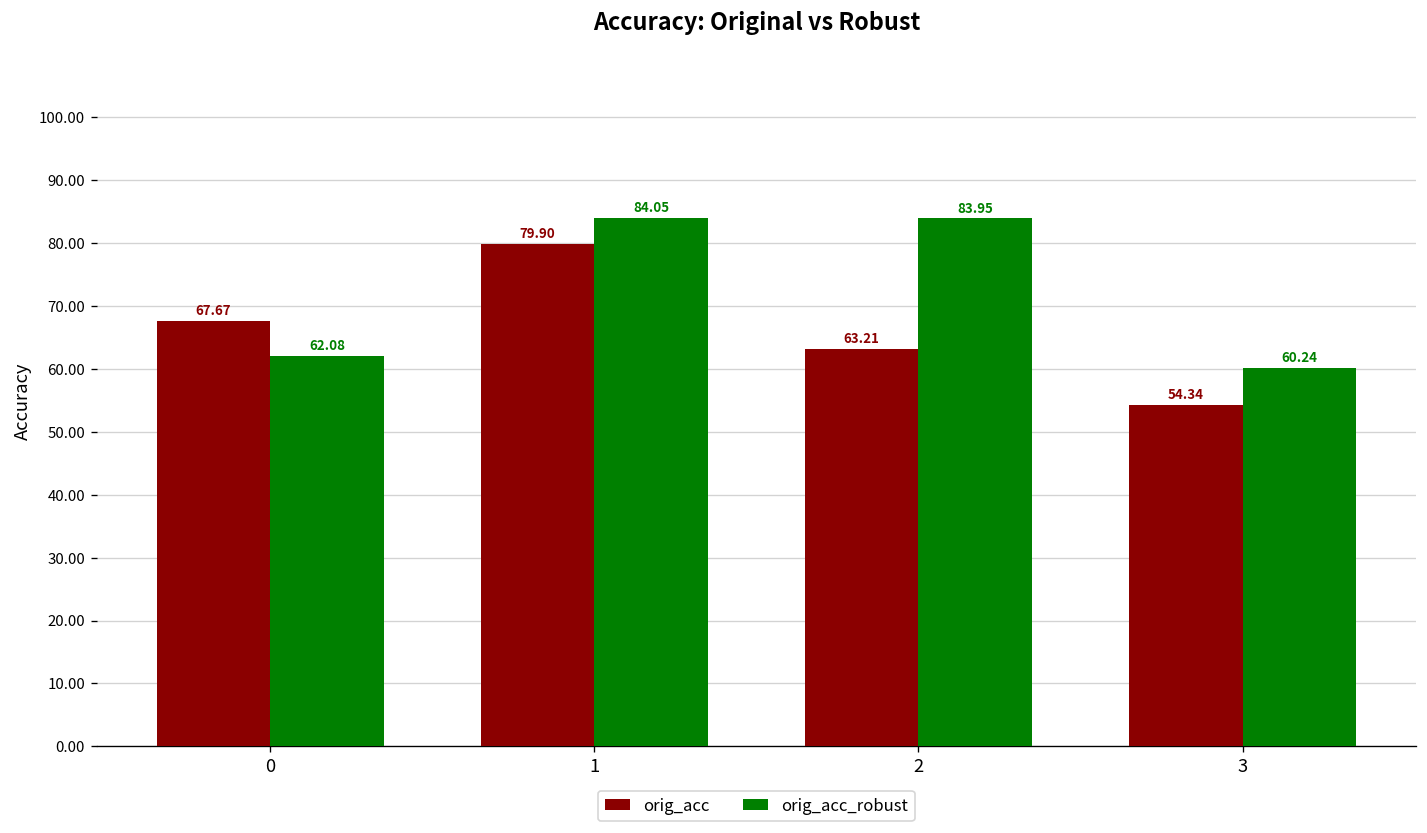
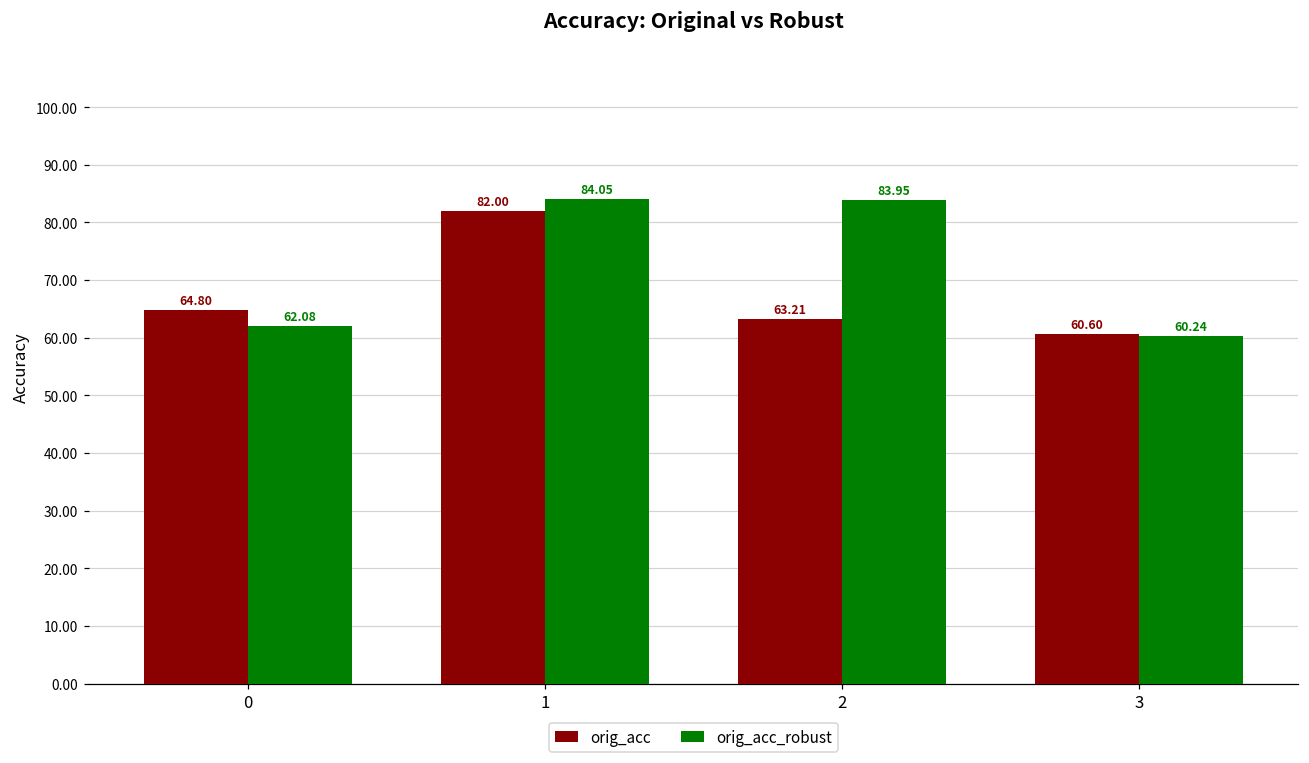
orig_acc, 0: 67.67 -> 64.80
orig_acc, 1: 79.90 -> 82.00
orig_acc, 3: 54.34 -> 60.60
